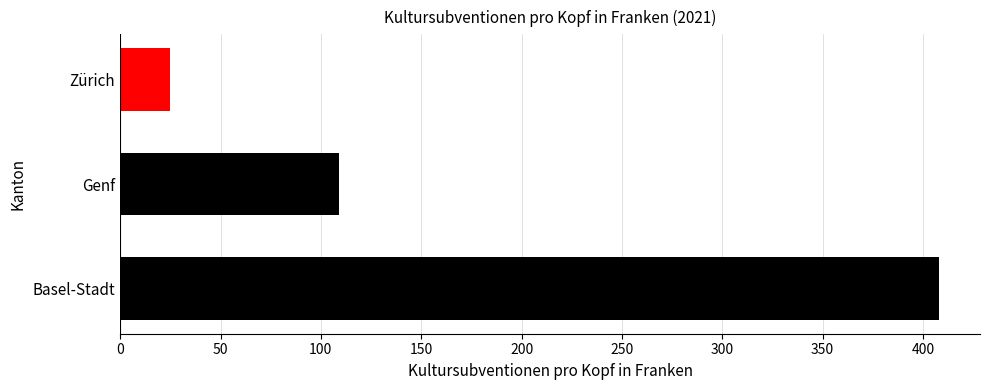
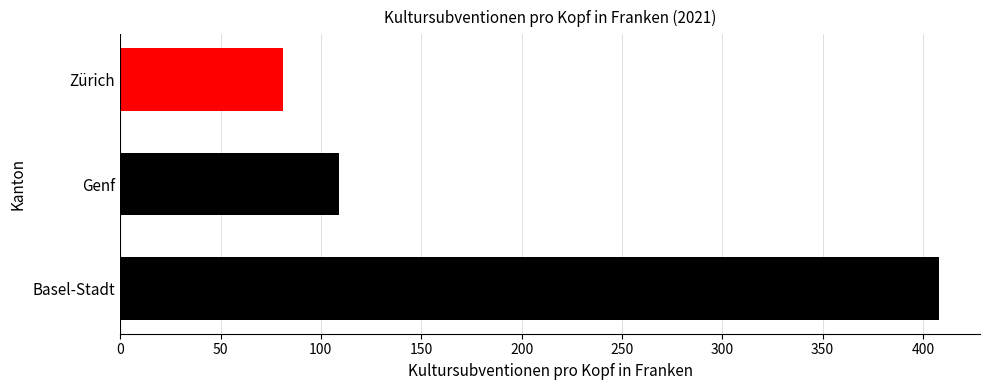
Zürich: 25 -> 81
